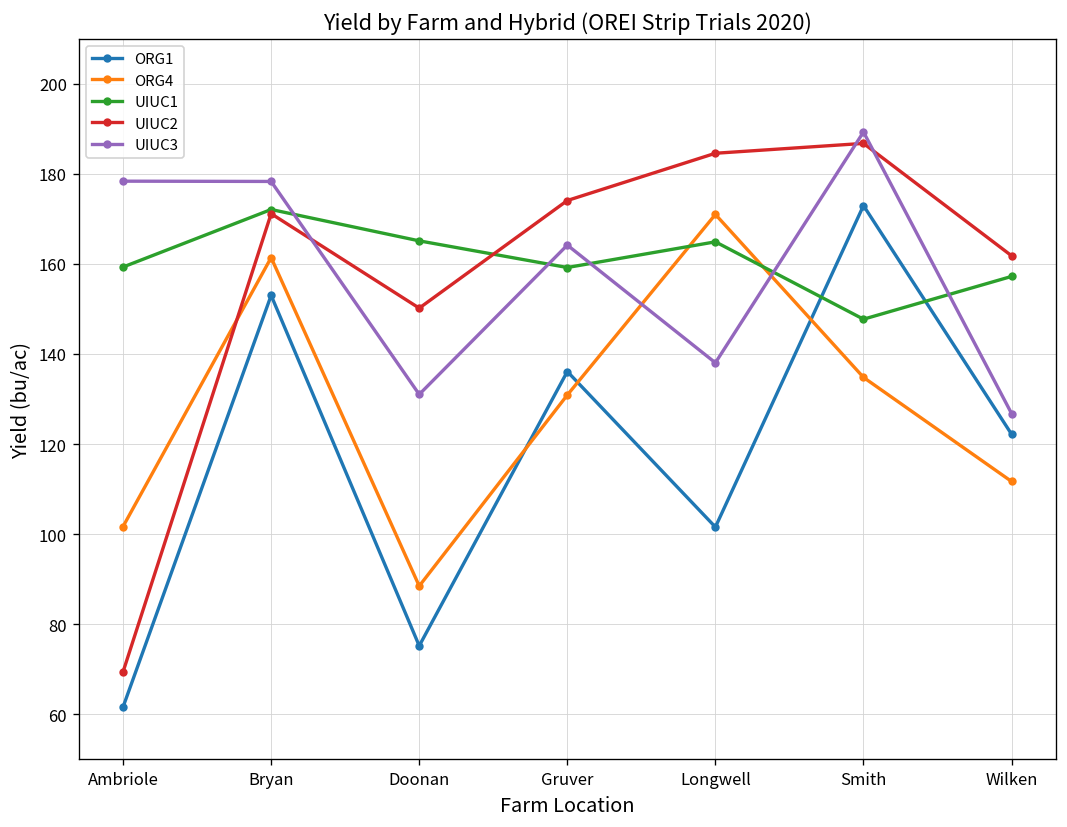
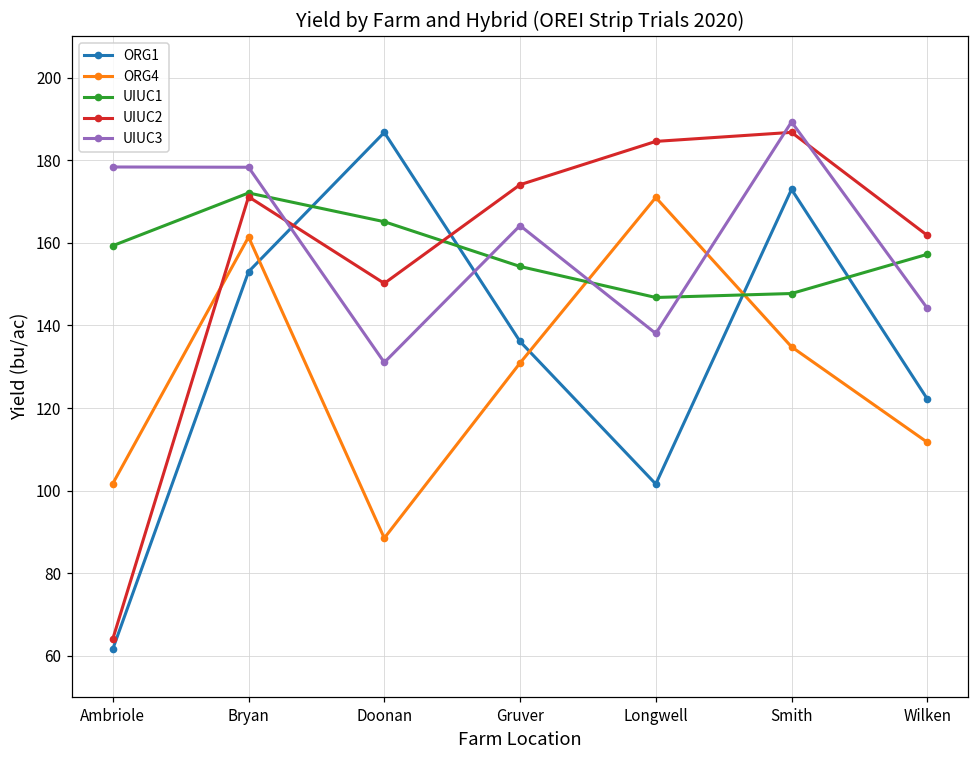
UIUC2, Ambriole: 69 -> 64
ORG1, Doonan: 75 -> 187
UIUC1, Gruver: 159 -> 154
UIUC1, Longwell: 165 -> 147
UIUC3, Wilken: 127 -> 144
